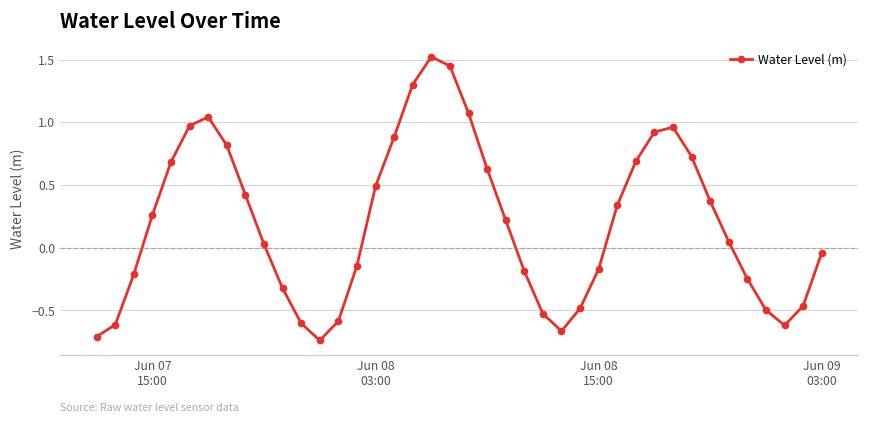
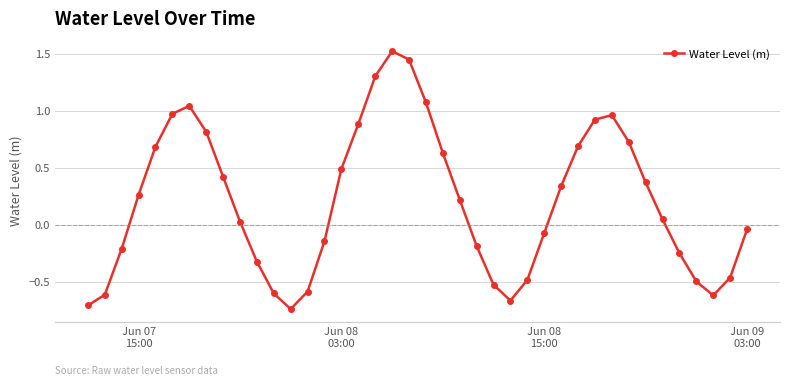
Jun 08 15:00: -0.17 -> -0.07
